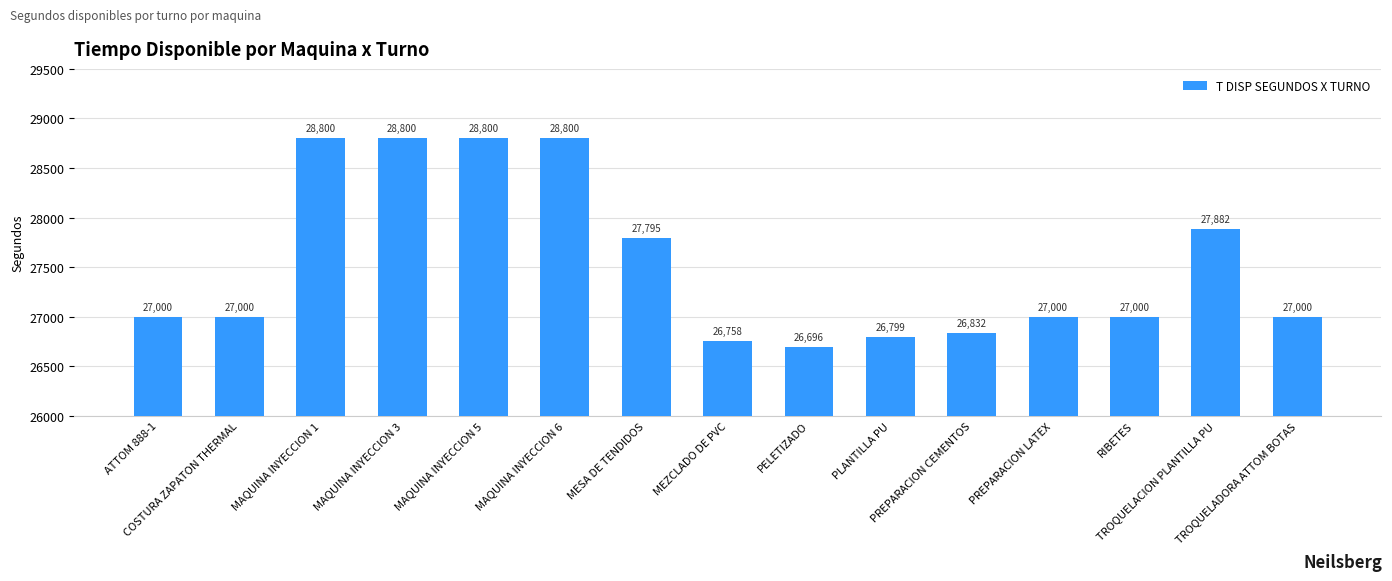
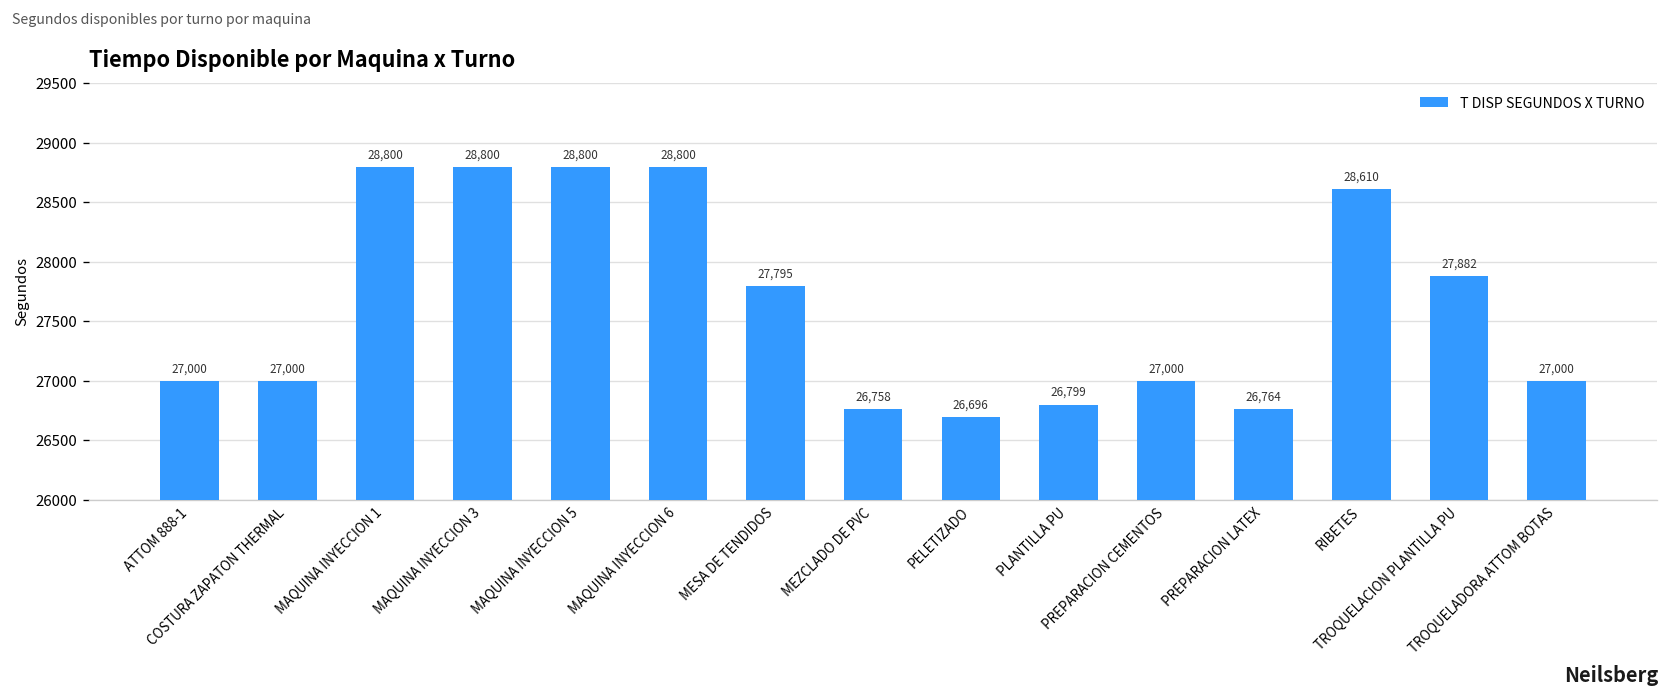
PREPARACION CEMENTOS: 26,832 -> 27,000
PREPARACION LATEX: 27,000 -> 26,764
RIBETES: 27,000 -> 28,610
